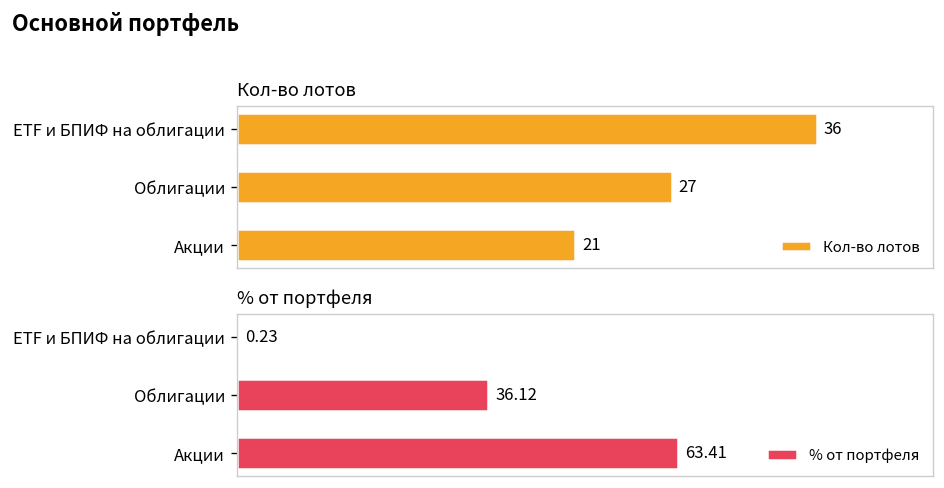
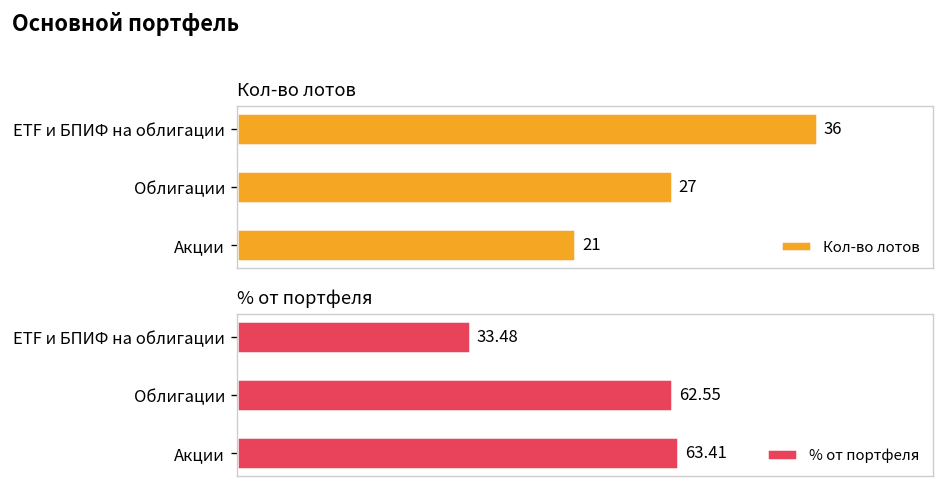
% от портфеля, ETF и БПИФ на облигации: 0.23 -> 33.48
% от портфеля, Облигации: 36.12 -> 62.55
